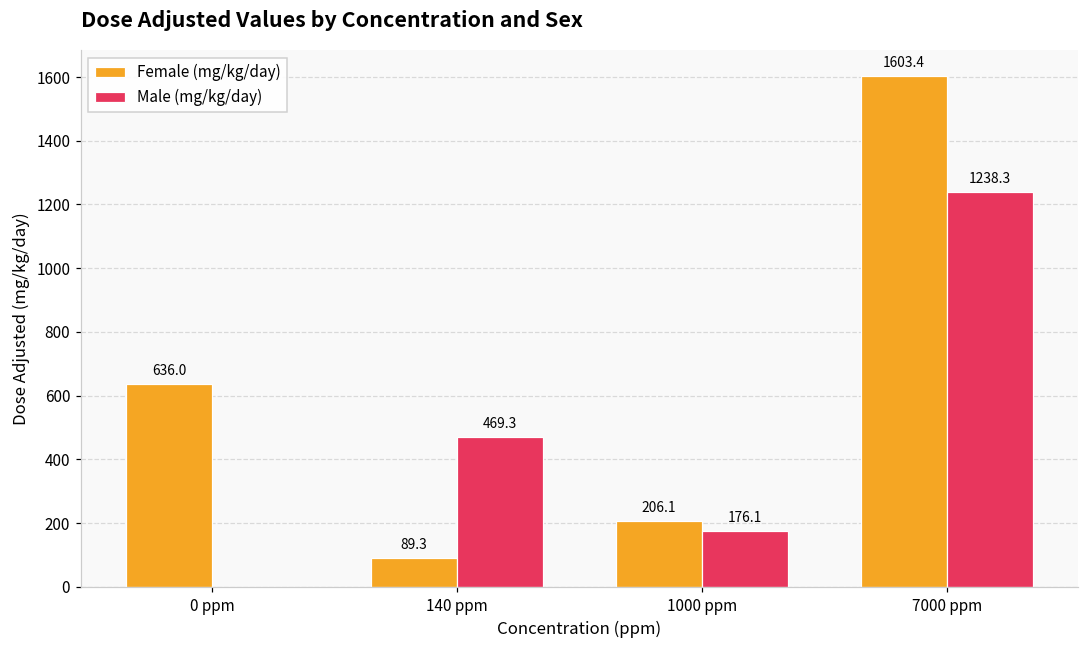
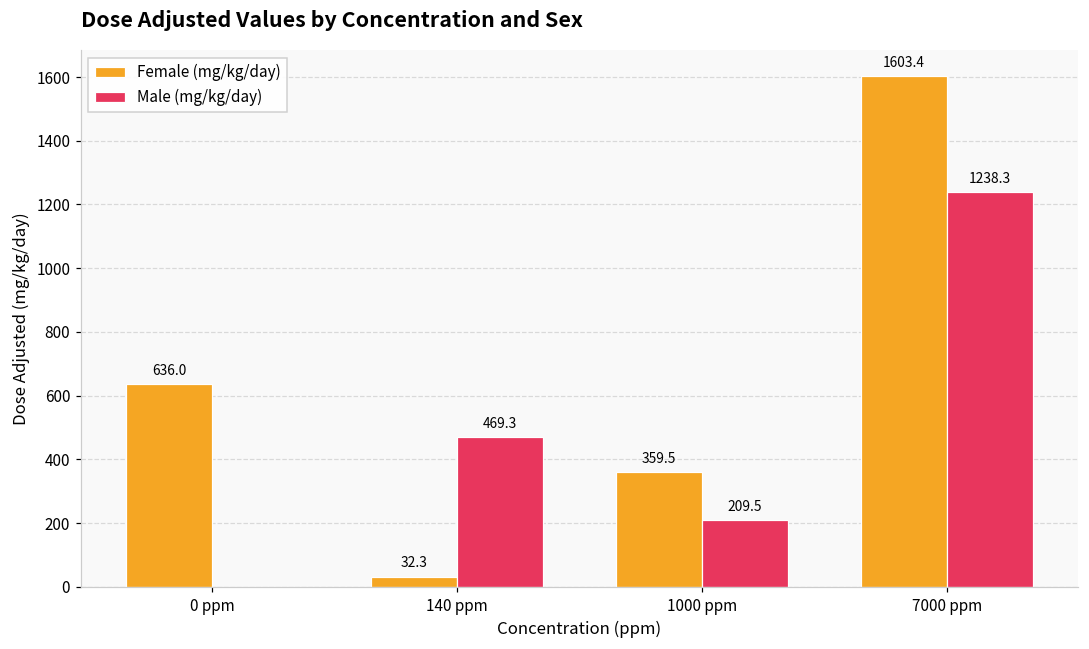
Female (mg/kg/day), 140 ppm: 89.3 -> 32.3
Female (mg/kg/day), 1000 ppm: 206.1 -> 359.5
Male (mg/kg/day), 1000 ppm: 176.1 -> 209.5
